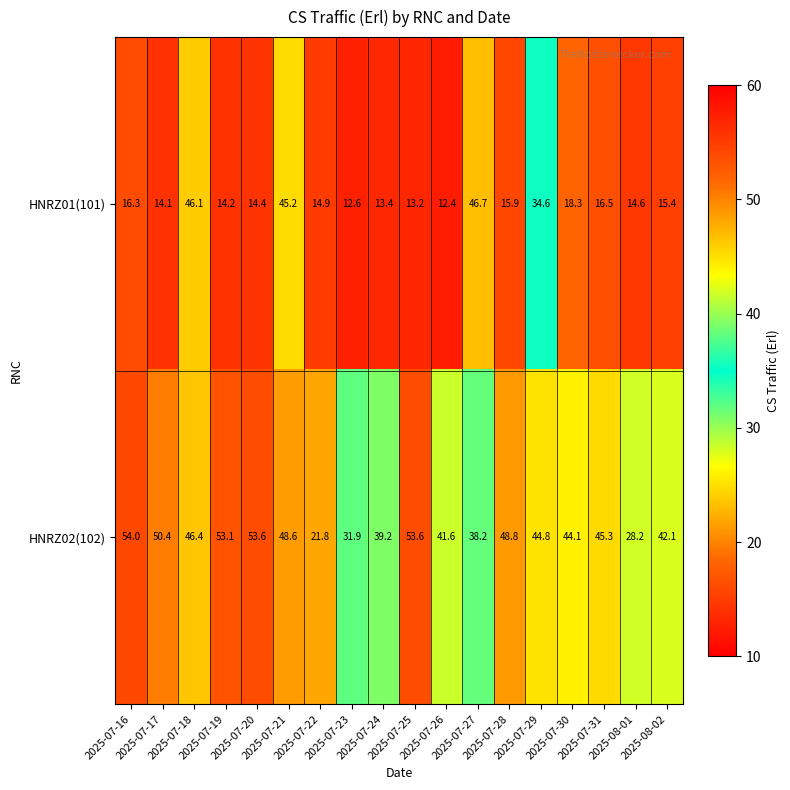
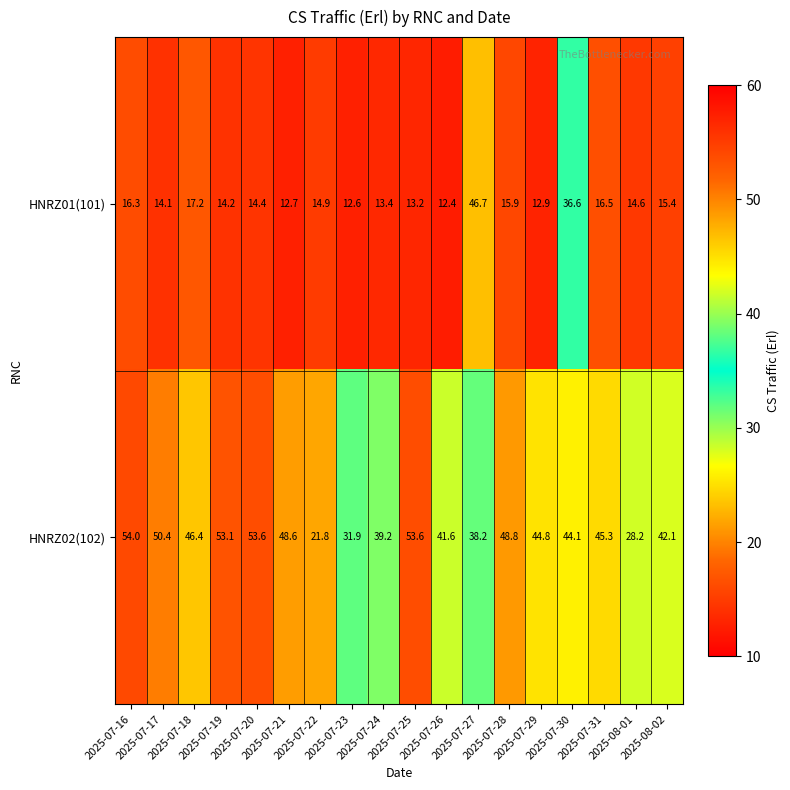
HNRZ01(101), 2025-07-18: 46.1 -> 17.2
HNRZ01(101), 2025-07-21: 45.2 -> 12.7
HNRZ01(101), 2025-07-29: 34.6 -> 12.9
HNRZ01(101), 2025-07-30: 18.3 -> 36.6
